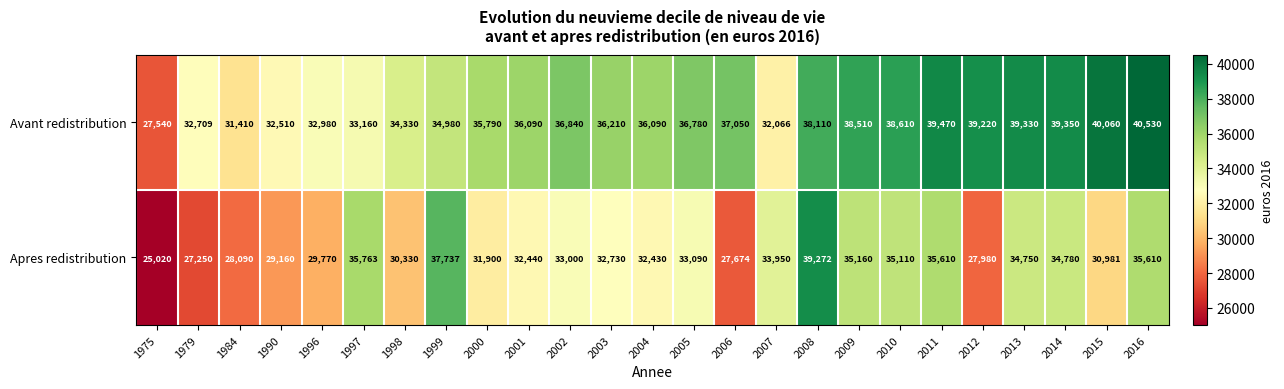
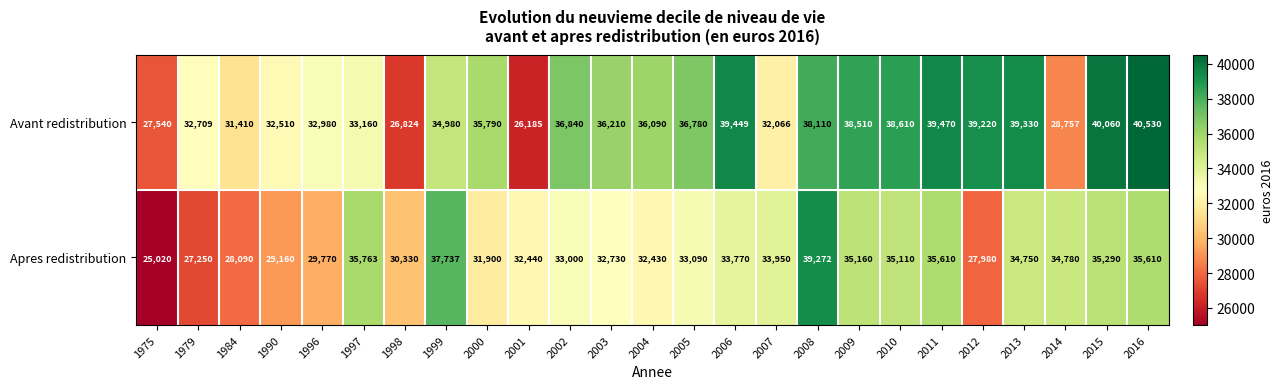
Avant redistribution, 1998: 34,330 -> 26,824
Avant redistribution, 2001: 36,090 -> 26,185
Avant redistribution, 2006: 37,050 -> 39,449
Avant redistribution, 2014: 39,350 -> 28,757
Apres redistribution, 2006: 27,674 -> 33,770
Apres redistribution, 2015: 30,981 -> 35,290
